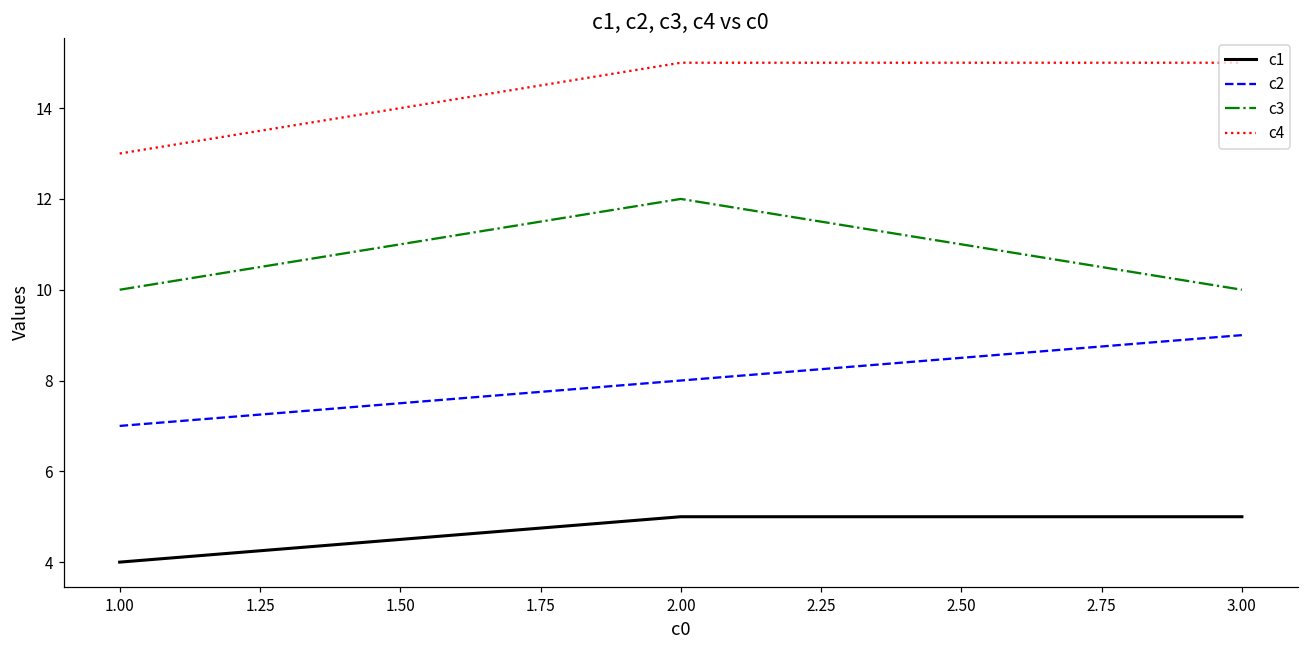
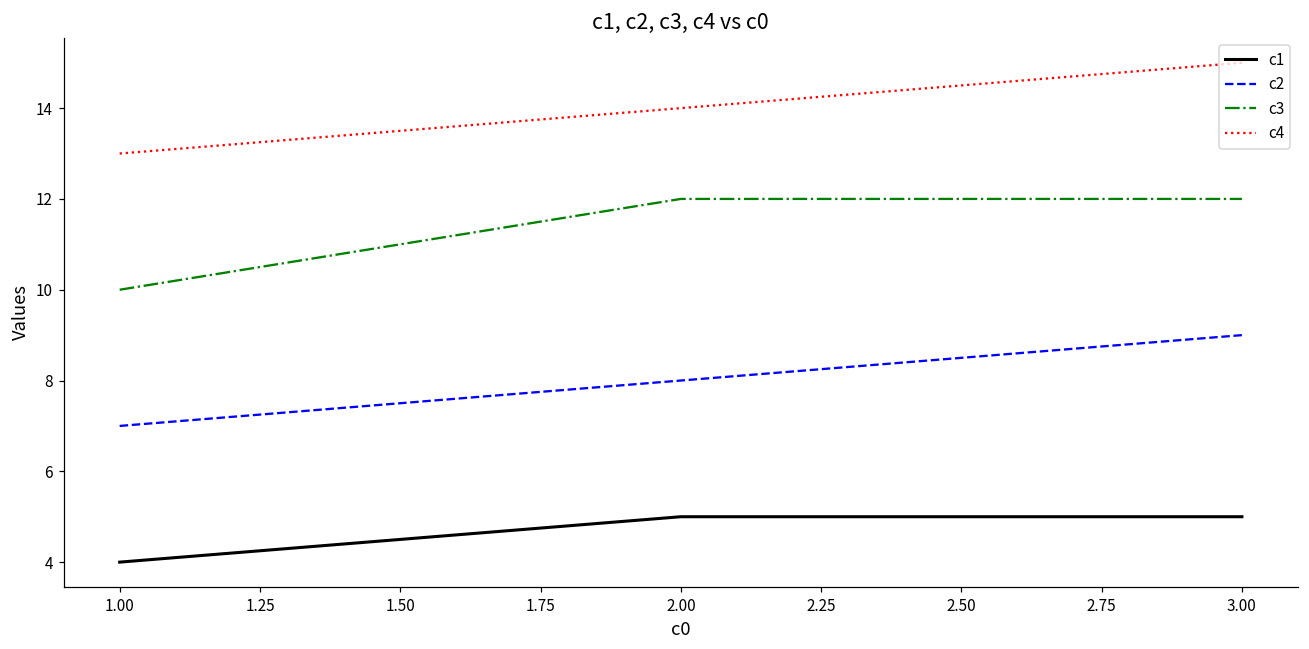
c4, 2.00: 15 -> 14
c3, 3.00: 10 -> 12
